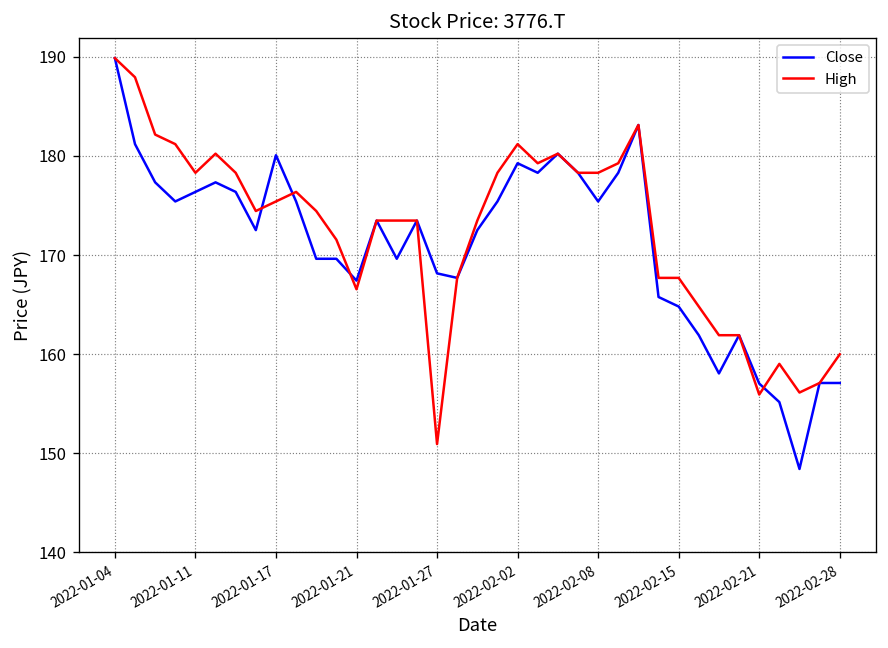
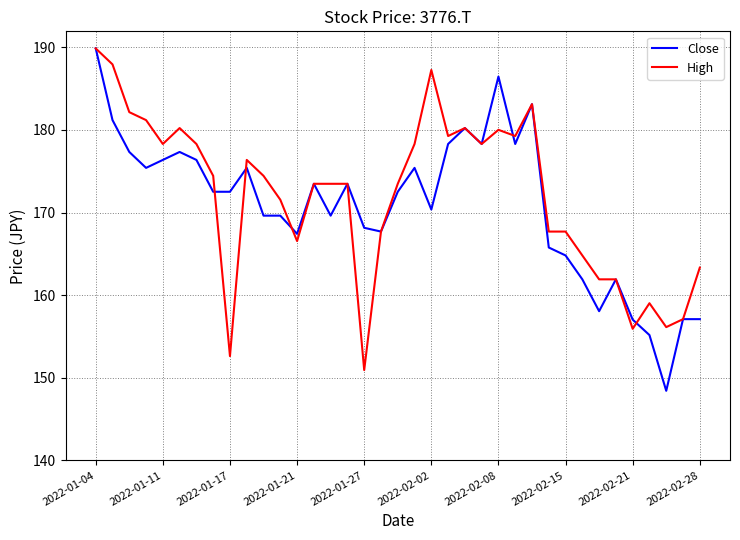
Close, 2022-01-17: 180 -> 173
High, 2022-01-17: 175 -> 153
Close, 2022-02-02: 179 -> 170
High, 2022-02-02: 181 -> 187
Close, 2022-02-08: 175 -> 186
High, 2022-02-08: 178 -> 180
High, 2022-02-28: 160 -> 163
